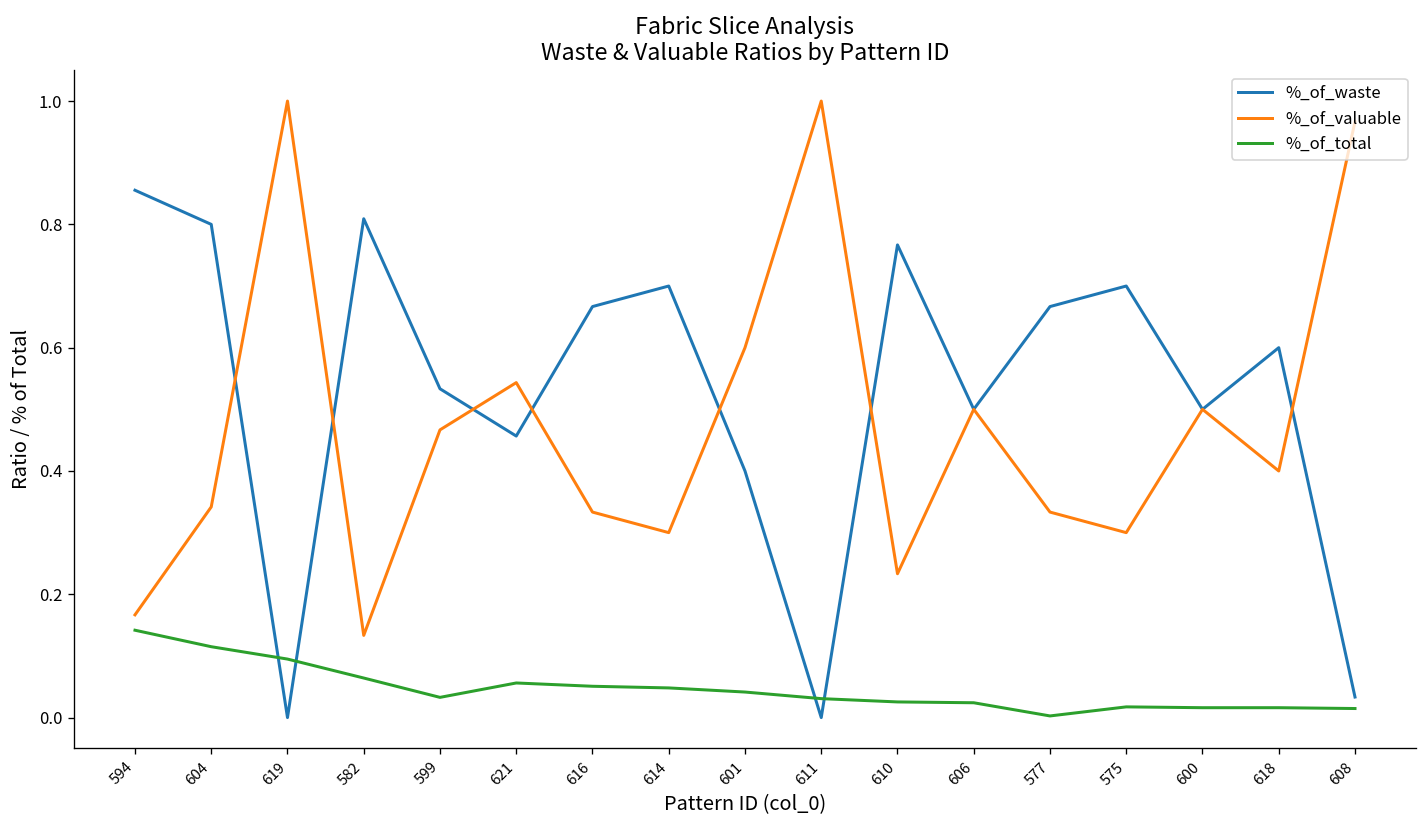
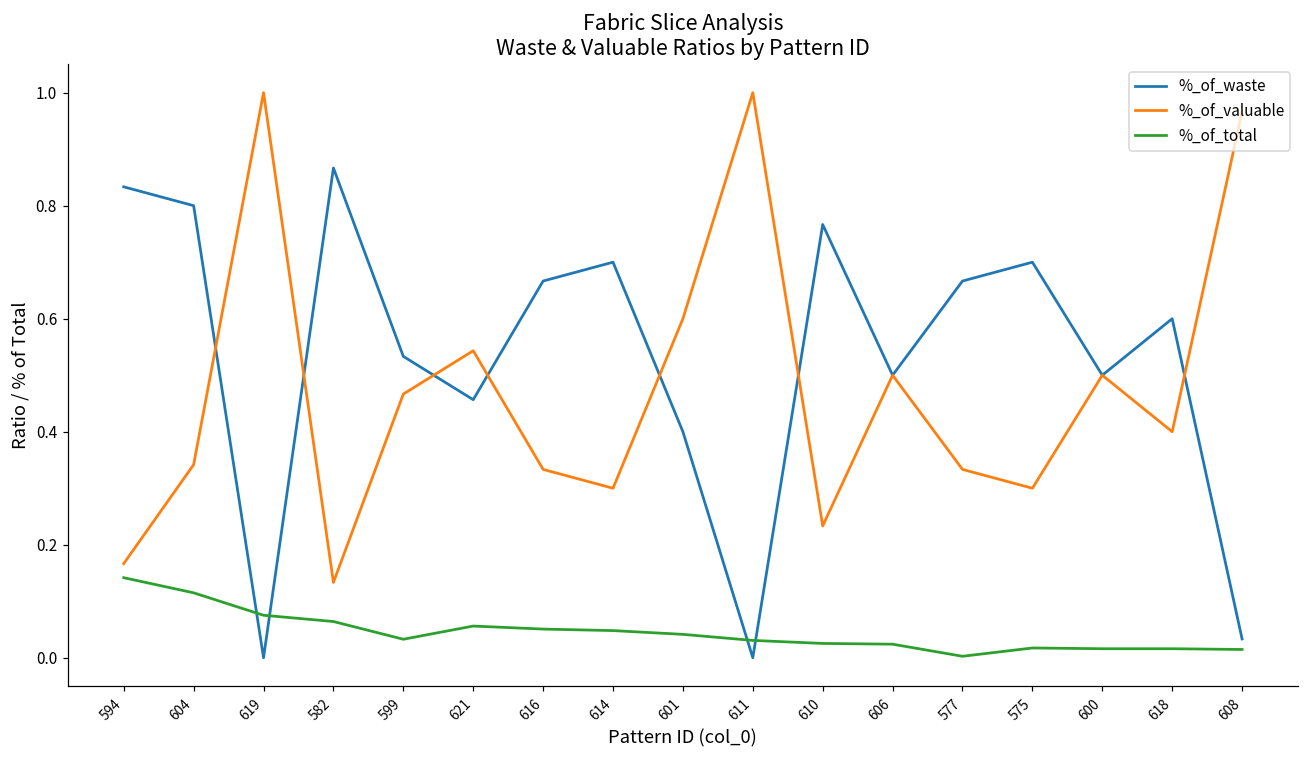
%_of_waste, 594: 0.86 -> 0.83
%_of_total, 619: 0.09 -> 0.08
%_of_waste, 582: 0.81 -> 0.87
